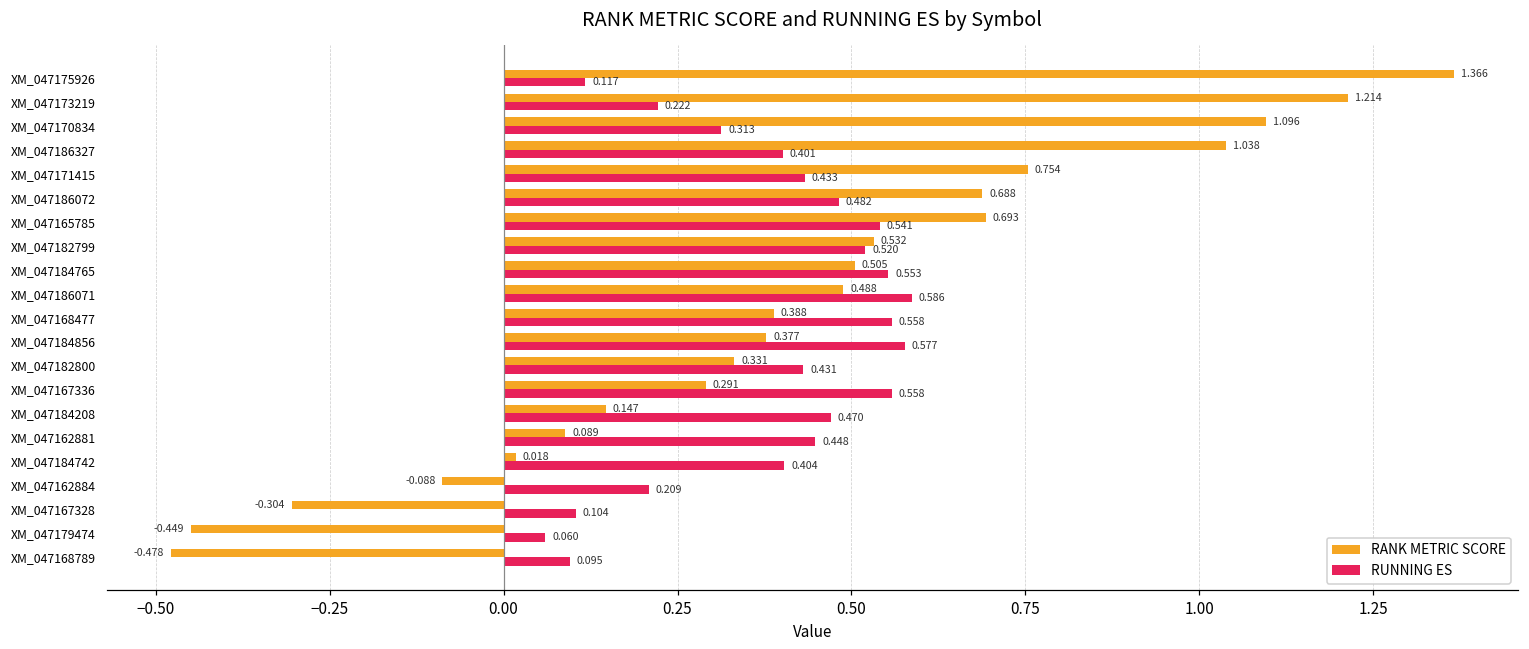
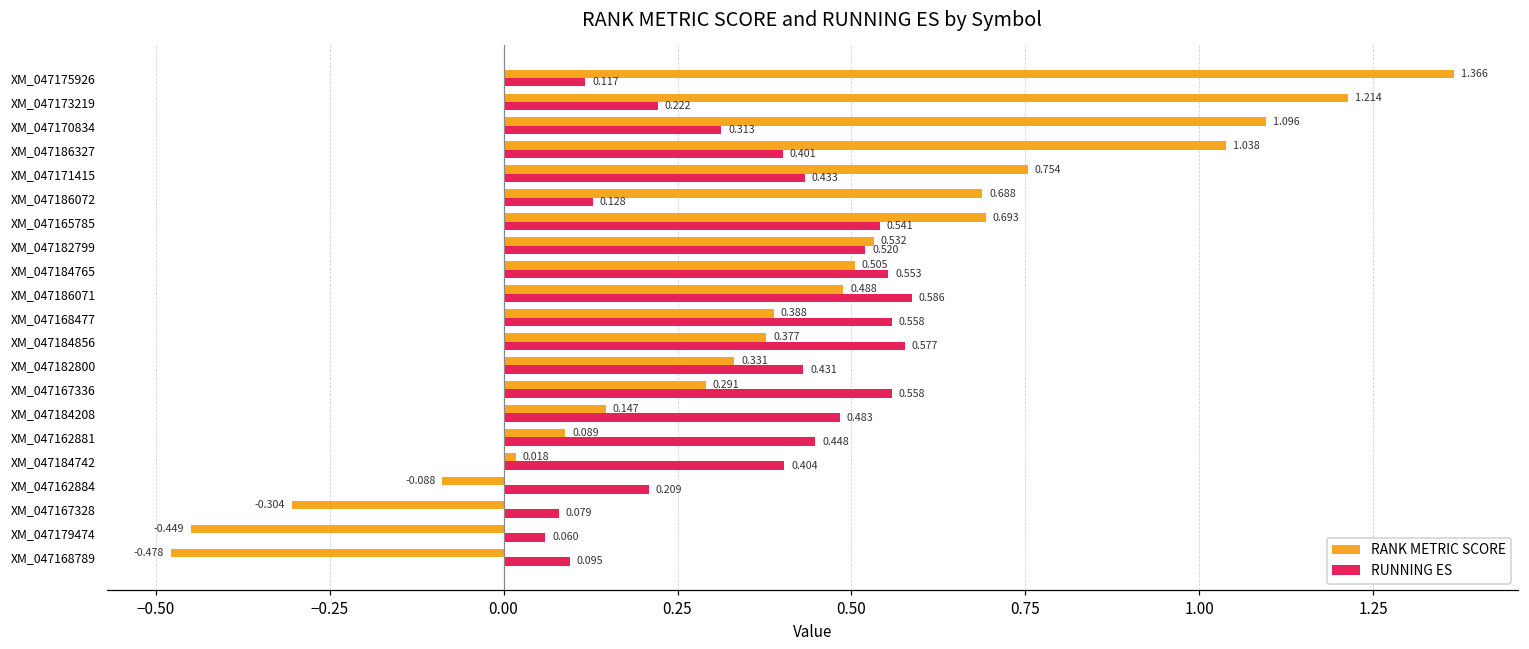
RUNNING ES, XM_047186072: 0.482 -> 0.128
RUNNING ES, XM_047184208: 0.470 -> 0.483
RUNNING ES, XM_047167328: 0.104 -> 0.079
